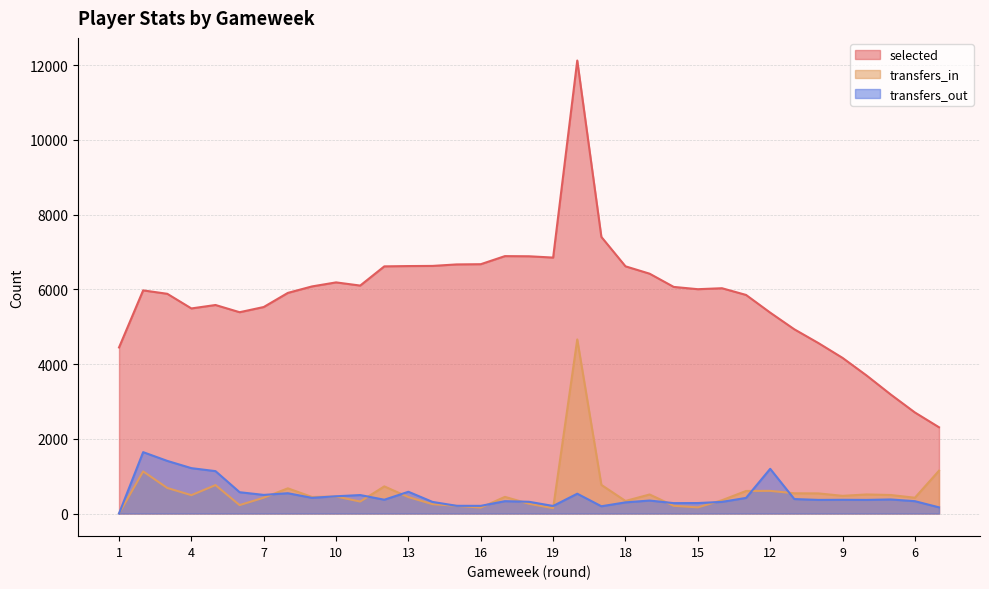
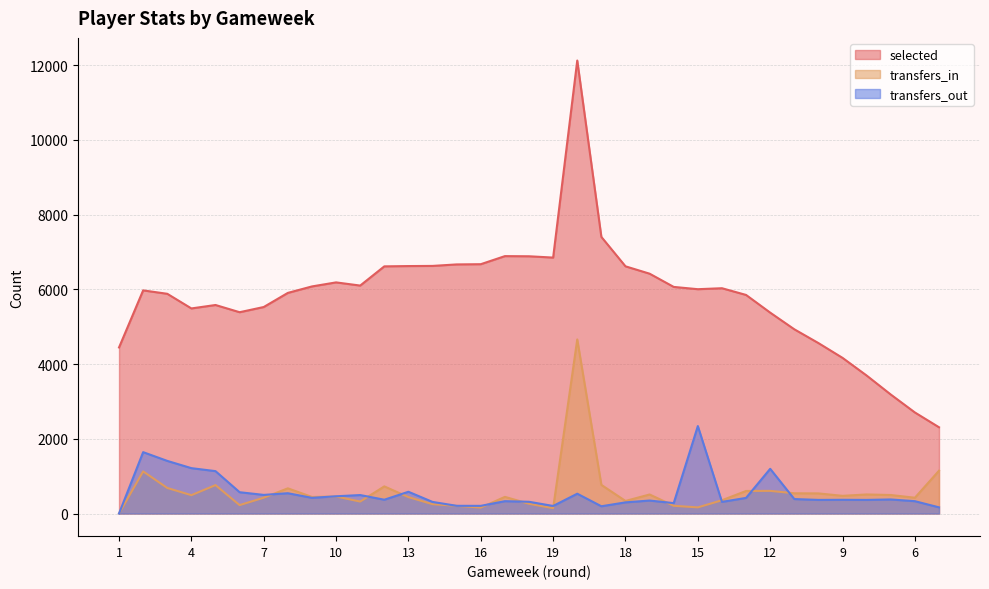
transfers_out, 15: 300 -> 2300
